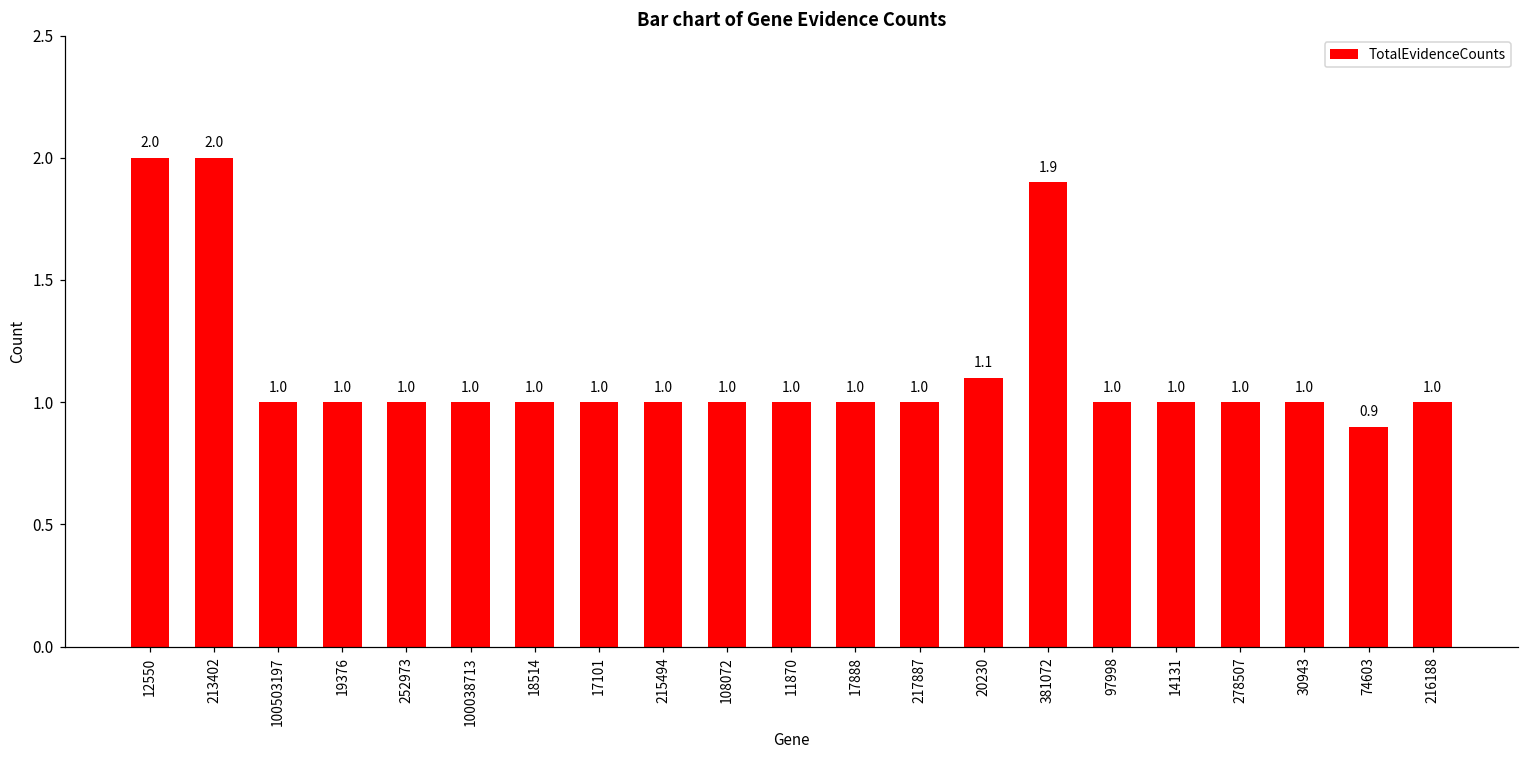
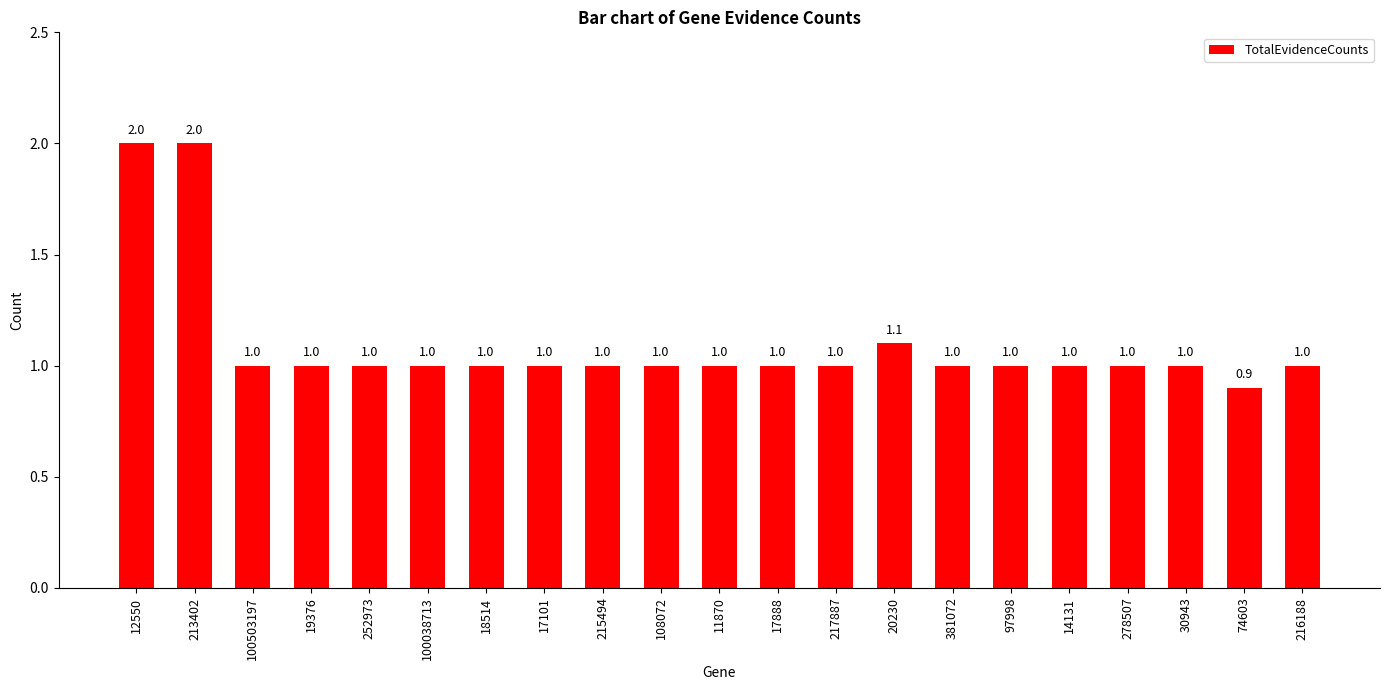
381072: 1.9 -> 1.0
